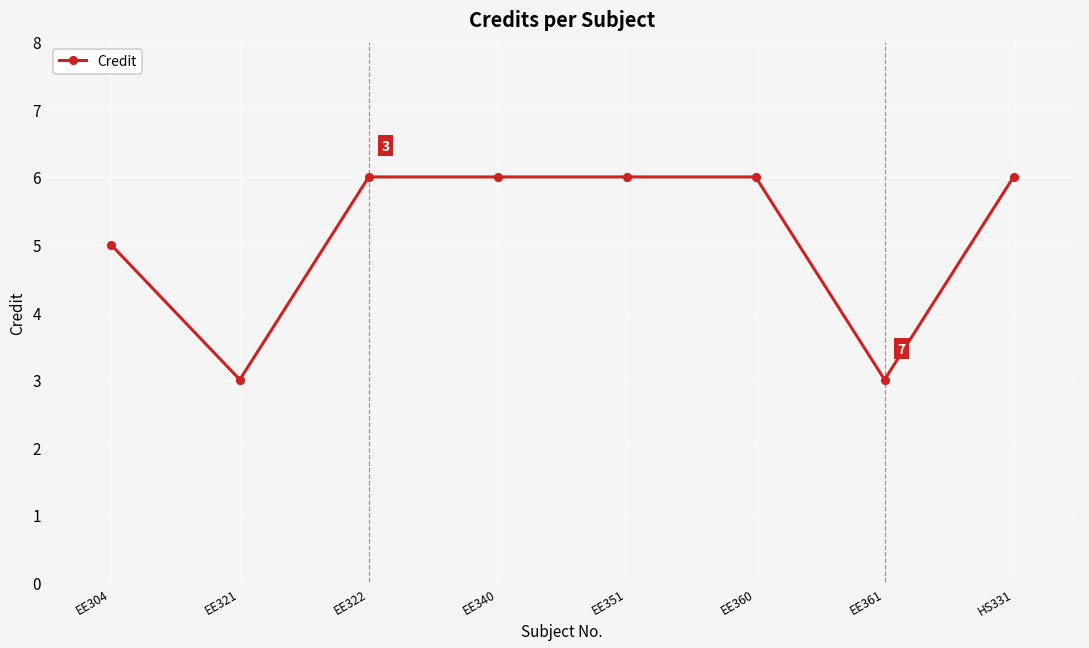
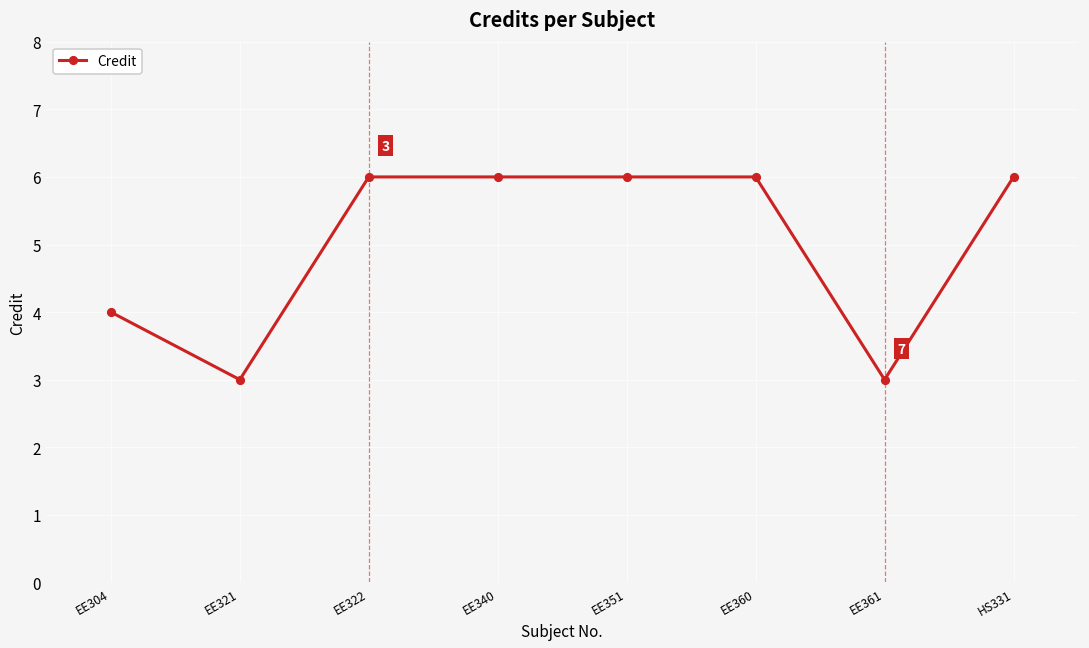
EE304: 5 -> 4
